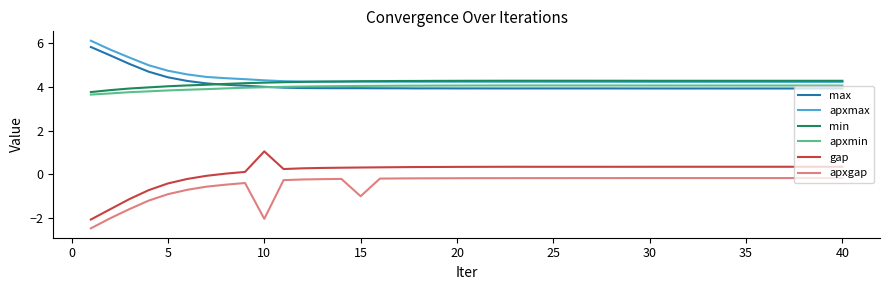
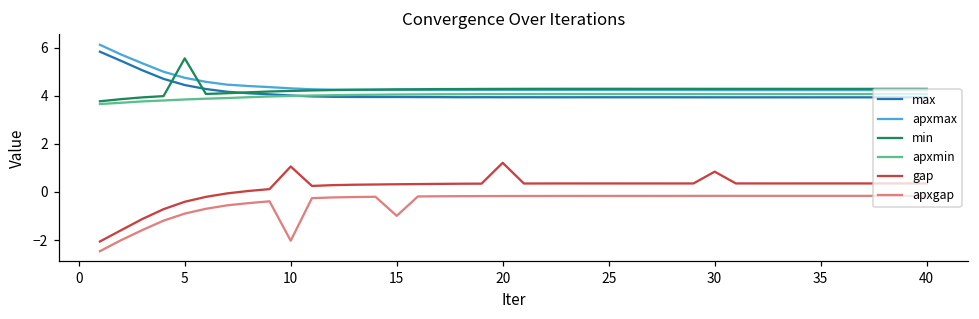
min, 5: 4.0 -> 5.6
gap, 20: 0.3 -> 1.2
gap, 30: 0.4 -> 0.8
